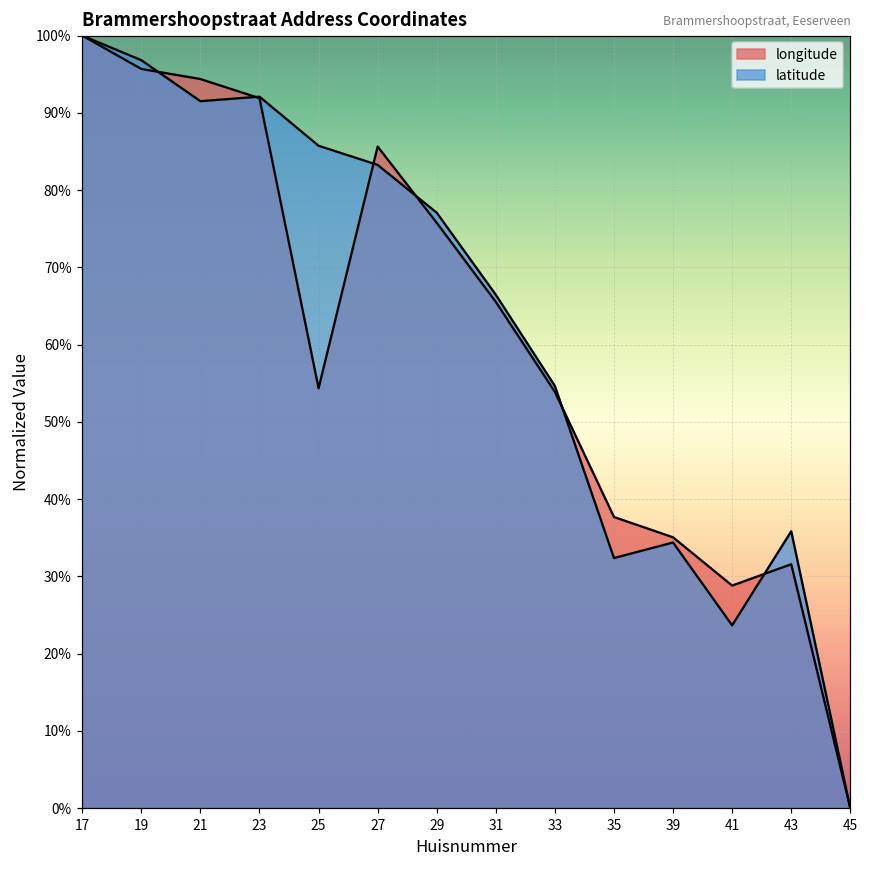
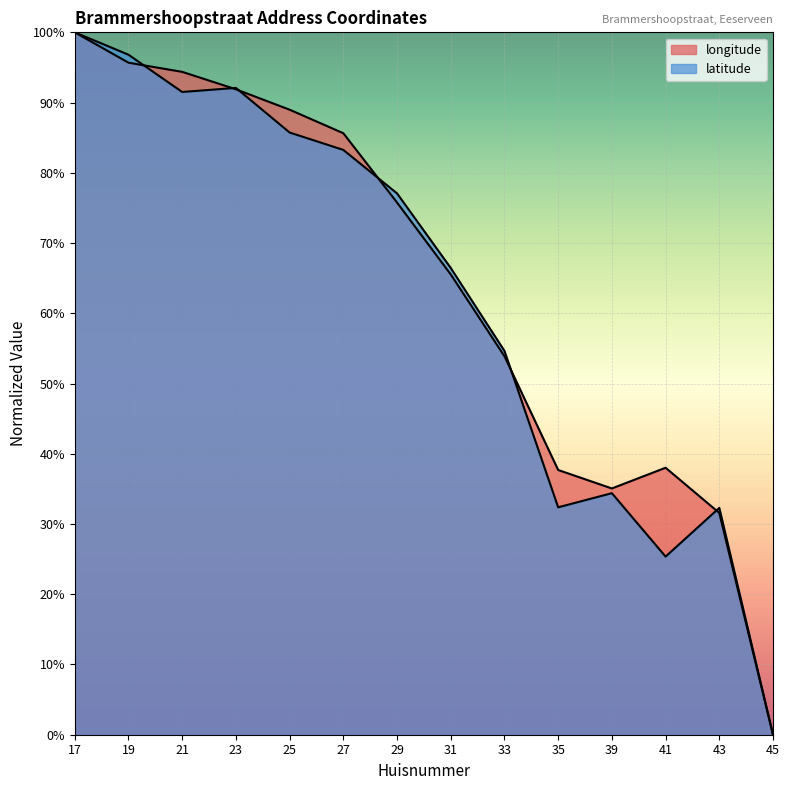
longitude, 25: 54% -> 89%
longitude, 41: 29% -> 38%
latitude, 41: 24% -> 25%
latitude, 43: 36% -> 32%
